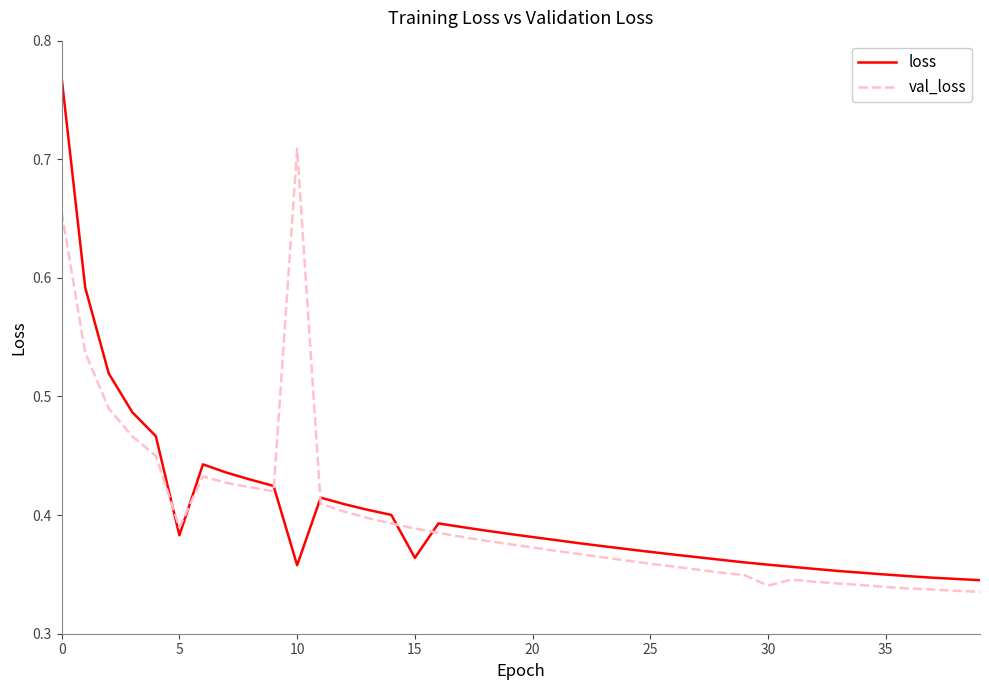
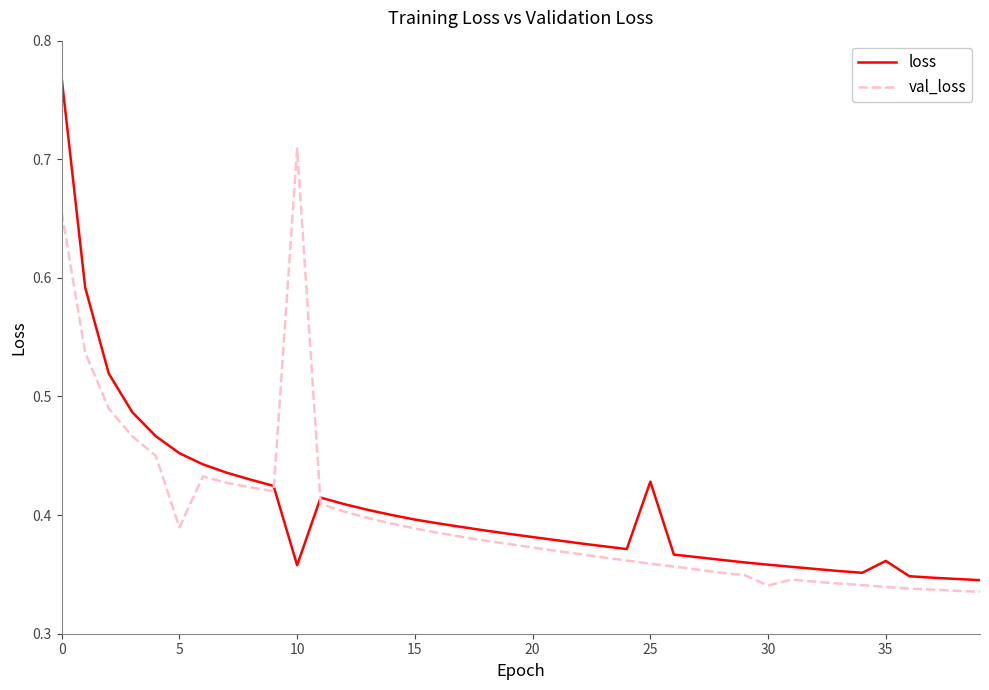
loss, 5: 0.383 -> 0.452
loss, 15: 0.364 -> 0.396
loss, 25: 0.369 -> 0.428
loss, 35: 0.350 -> 0.361
